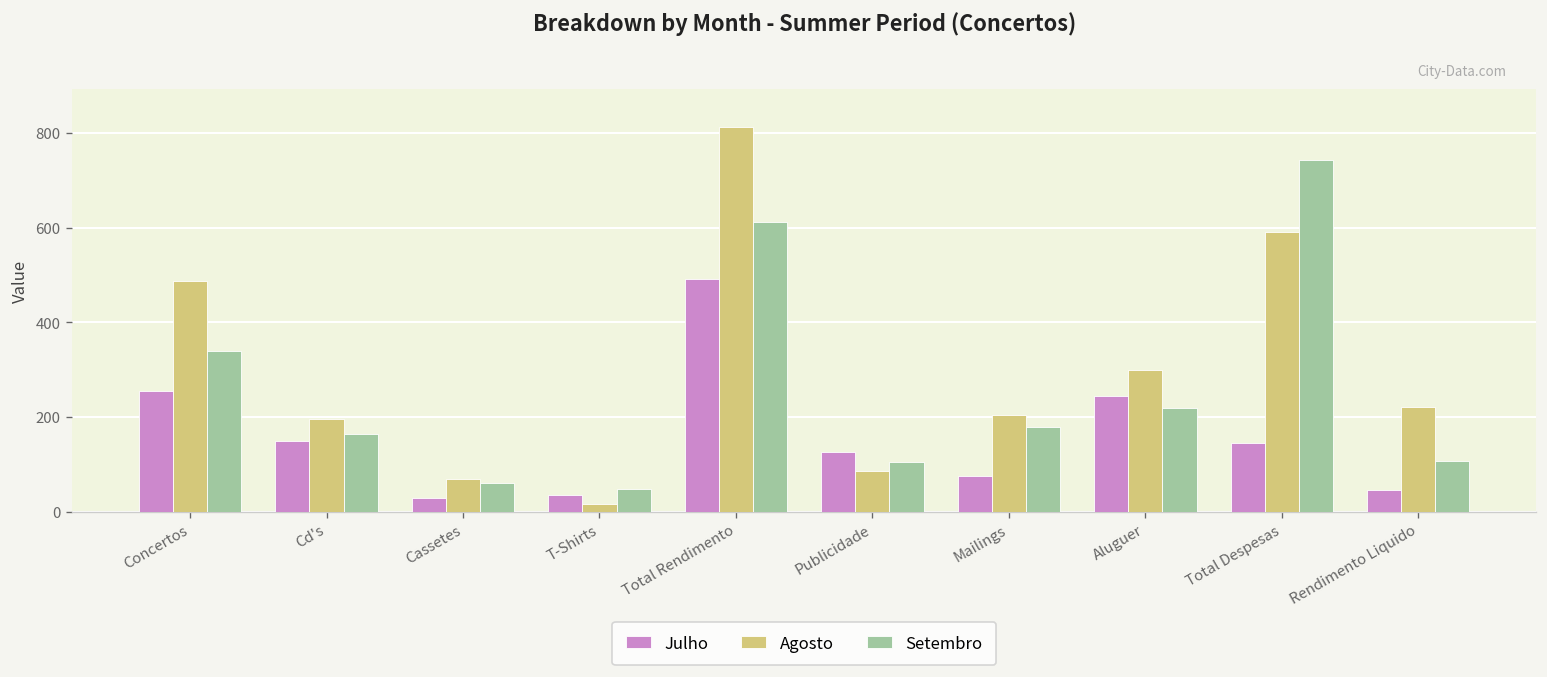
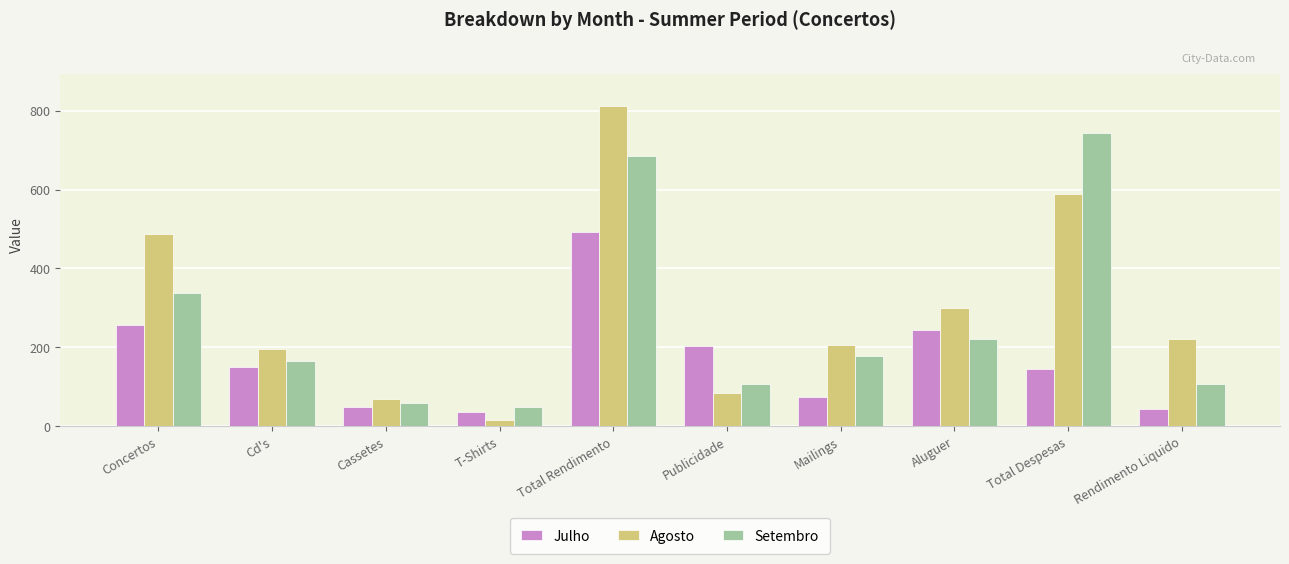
Julho, Cassetes: 30 -> 50
Setembro, Total Rendimento: 610 -> 690
Julho, Publicidade: 130 -> 200
